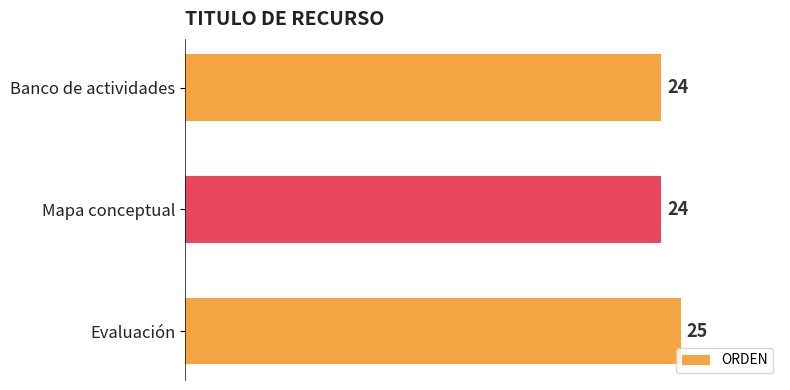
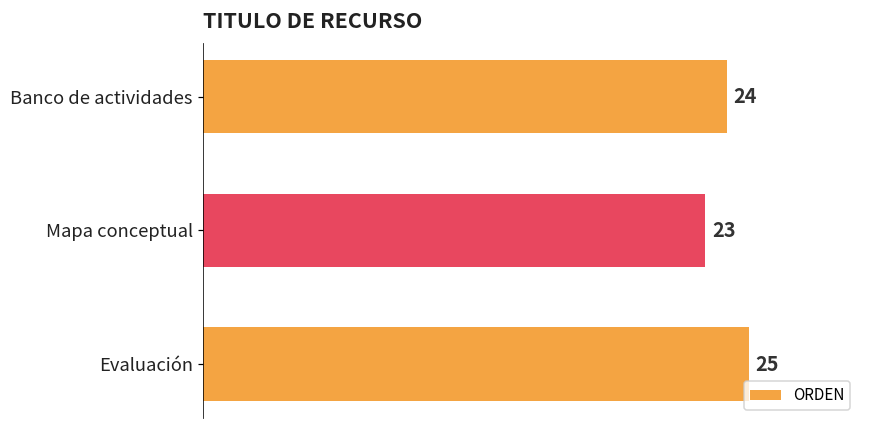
Mapa conceptual: 24 -> 23
